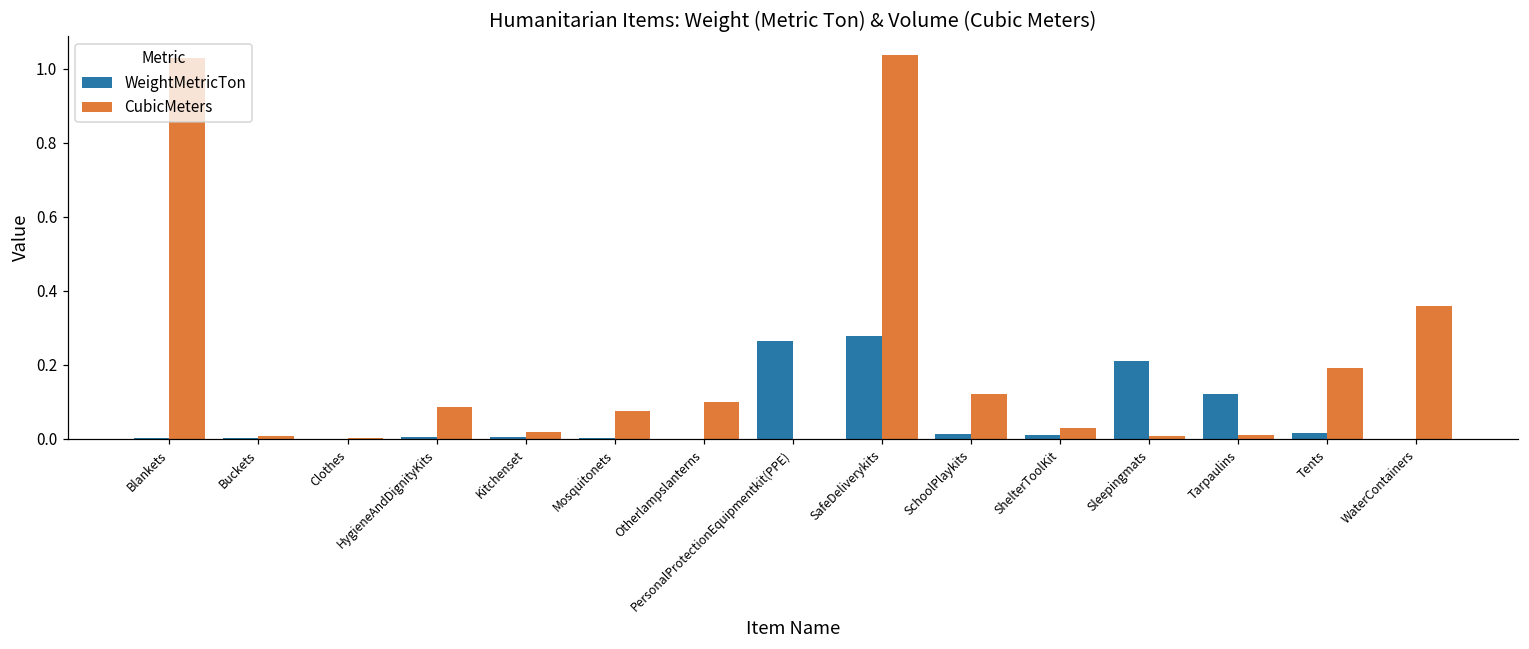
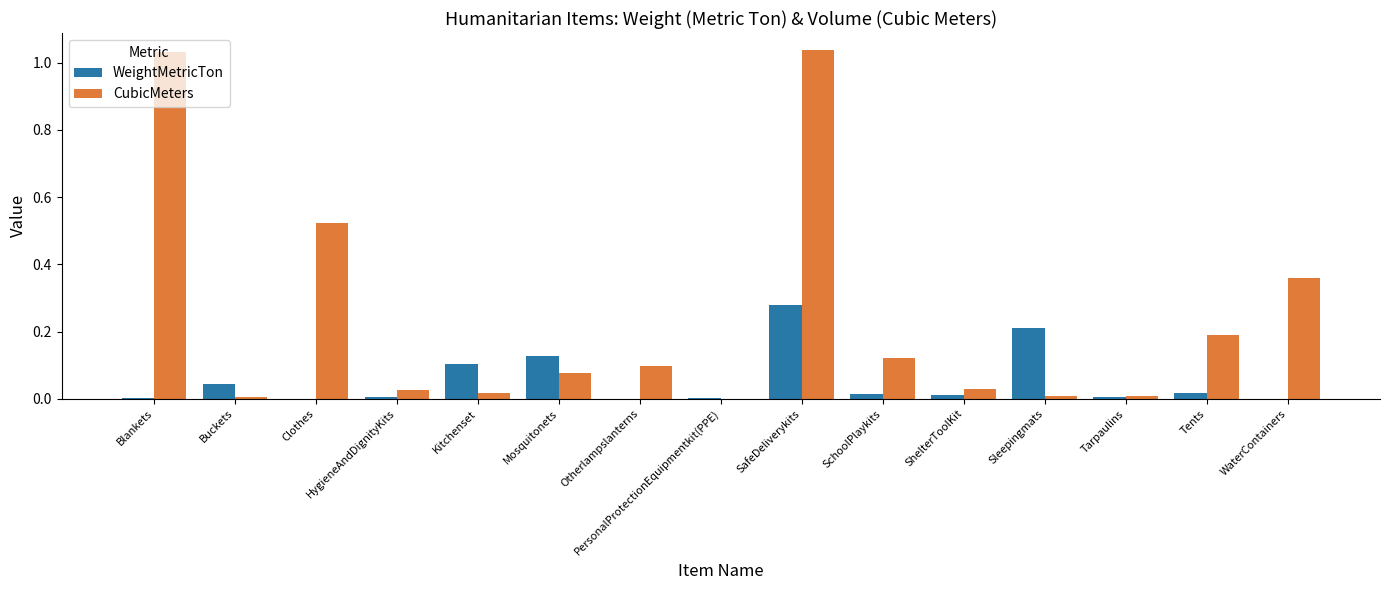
WeightMetricTon, Buckets: 0.00 -> 0.04
CubicMeters, Clothes: 0.00 -> 0.52
CubicMeters, HygieneAndDignityKits: 0.08 -> 0.03
WeightMetricTon, Kitchenset: 0.00 -> 0.10
WeightMetricTon, Mosquitonets: 0.00 -> 0.13
WeightMetricTon, PersonalProtectionEquipmentkit(PPE): 0.26 -> 0.00
WeightMetricTon, Tarpaulins: 0.12 -> 0.00
